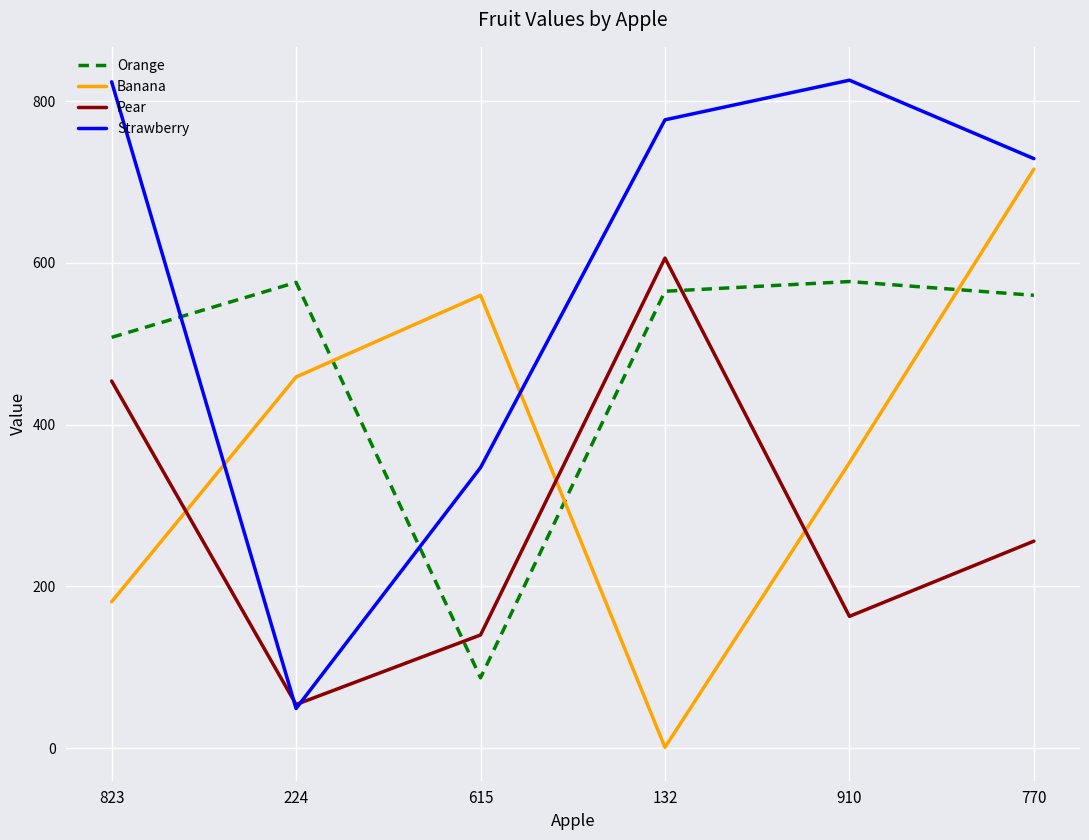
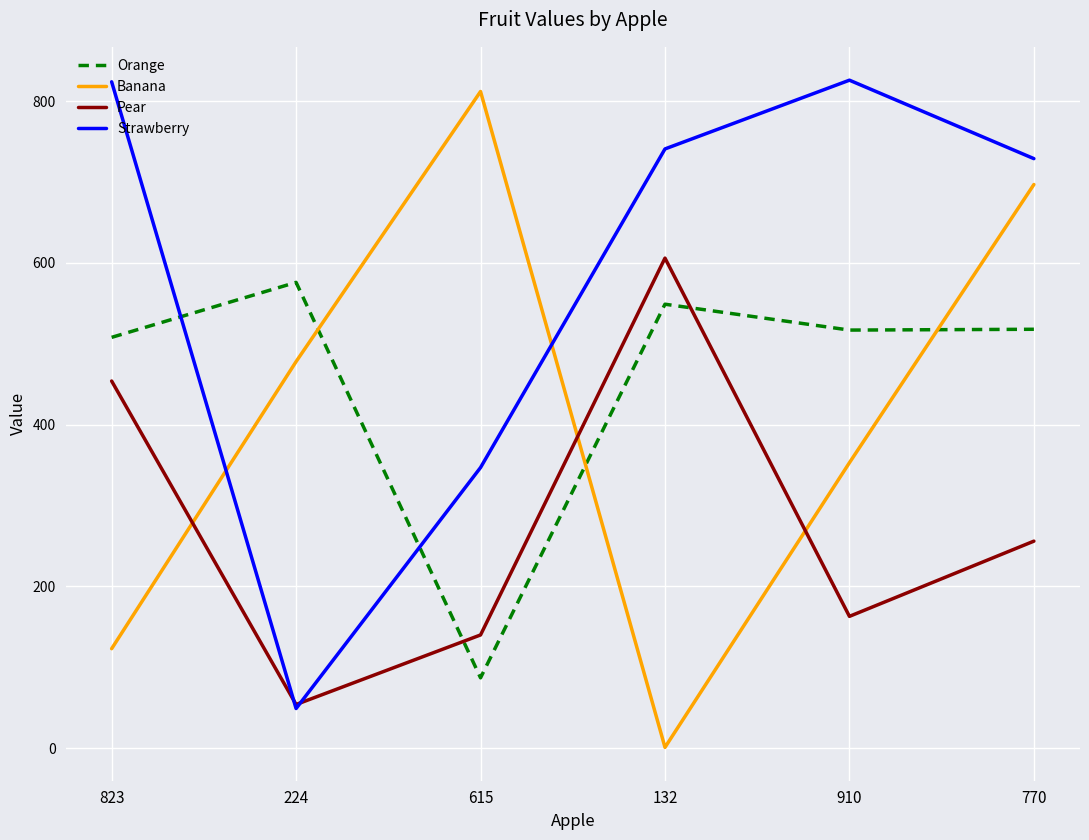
Banana, 823: 180 -> 120
Banana, 224: 460 -> 480
Banana, 615: 560 -> 810
Orange, 132: 570 -> 550
Strawberry, 132: 780 -> 740
Orange, 910: 580 -> 520
Orange, 770: 560 -> 520
Banana, 770: 720 -> 700
